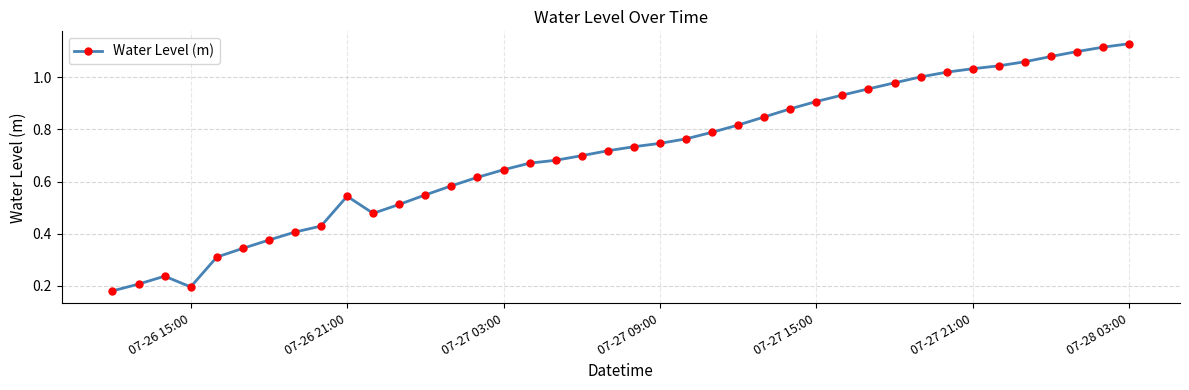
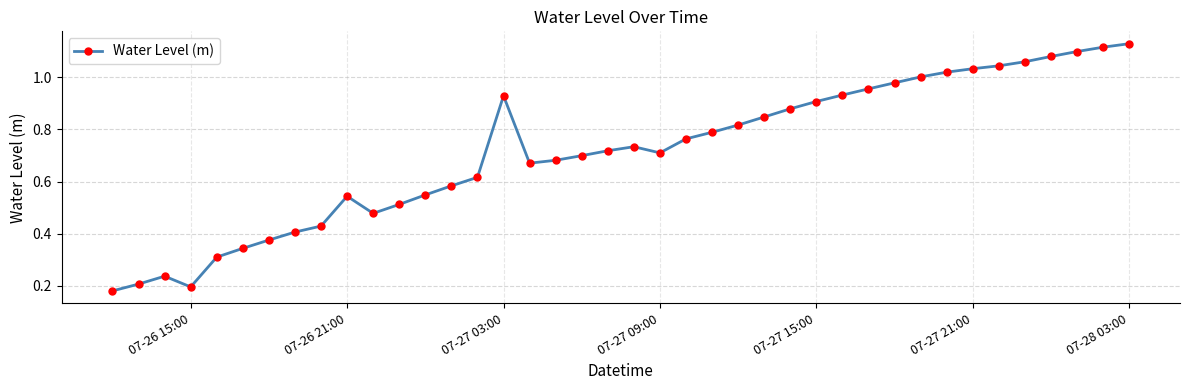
07-27 03:00: 0.65 -> 0.93
07-27 09:00: 0.75 -> 0.71
